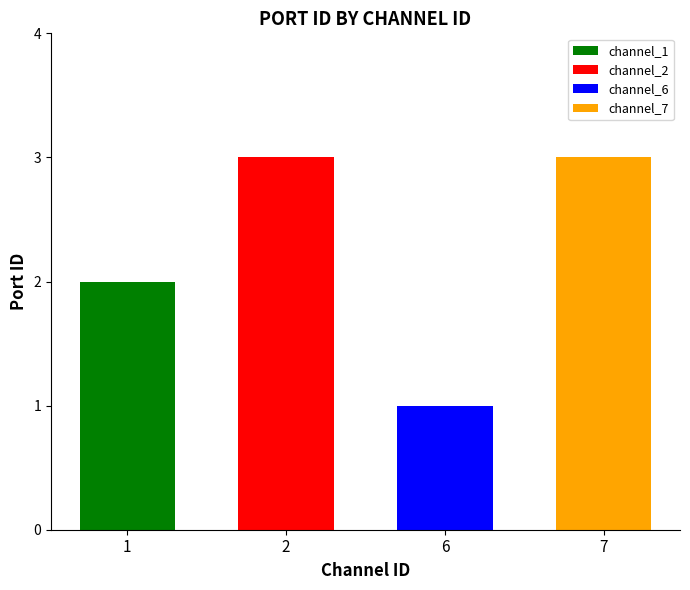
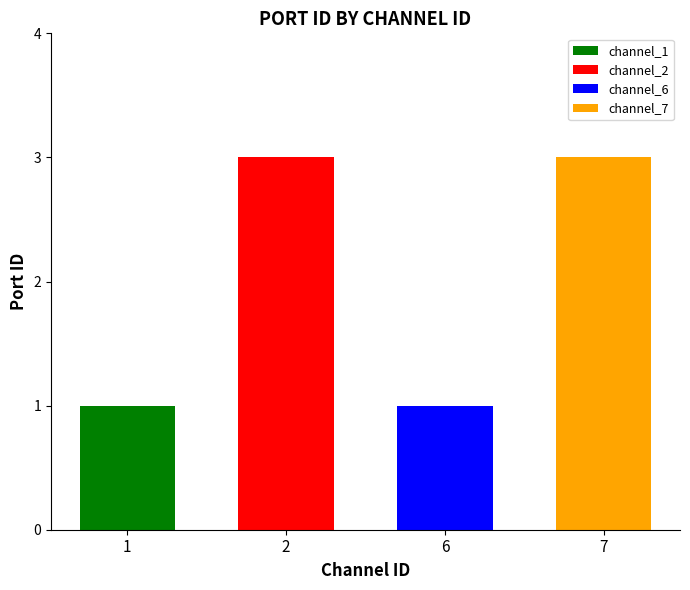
1: 2 -> 1
